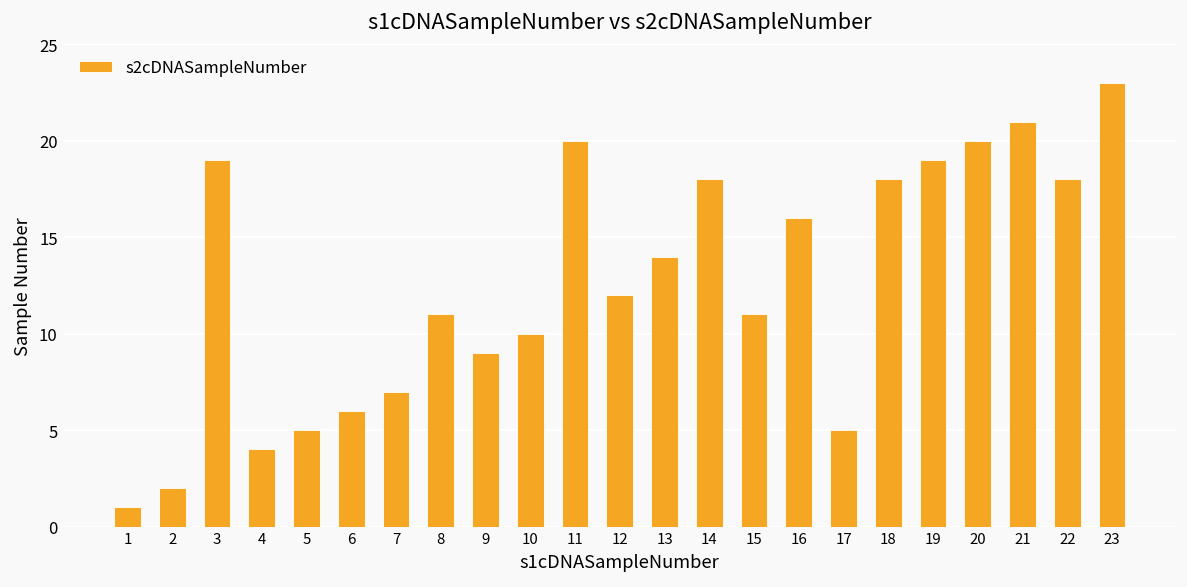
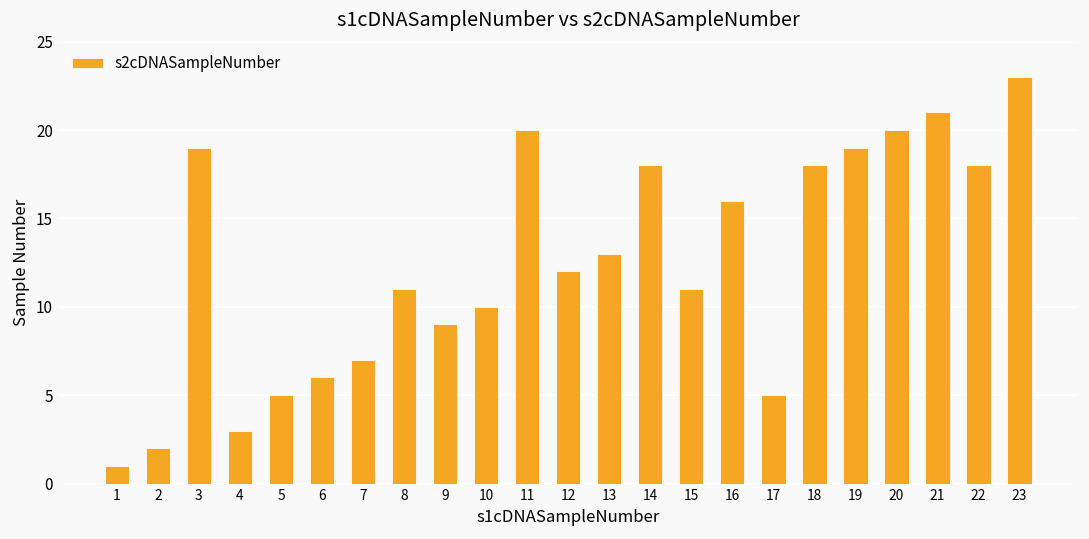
4: 4 -> 3
13: 14 -> 13
